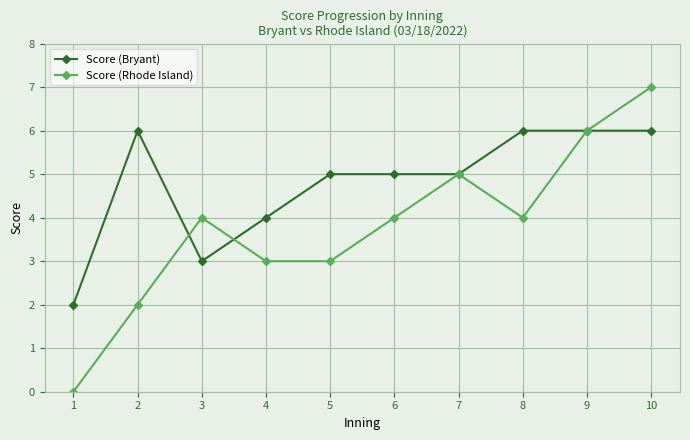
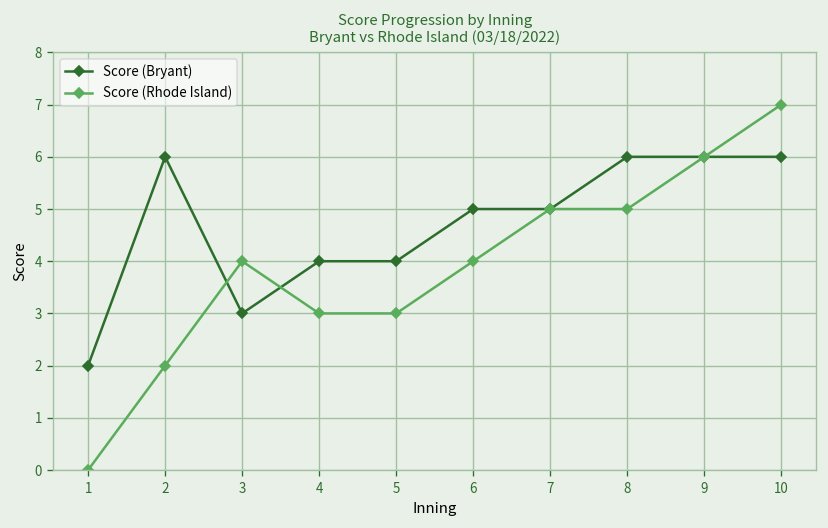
Score (Bryant), 5: 5 -> 4
Score (Rhode Island), 8: 4 -> 5
